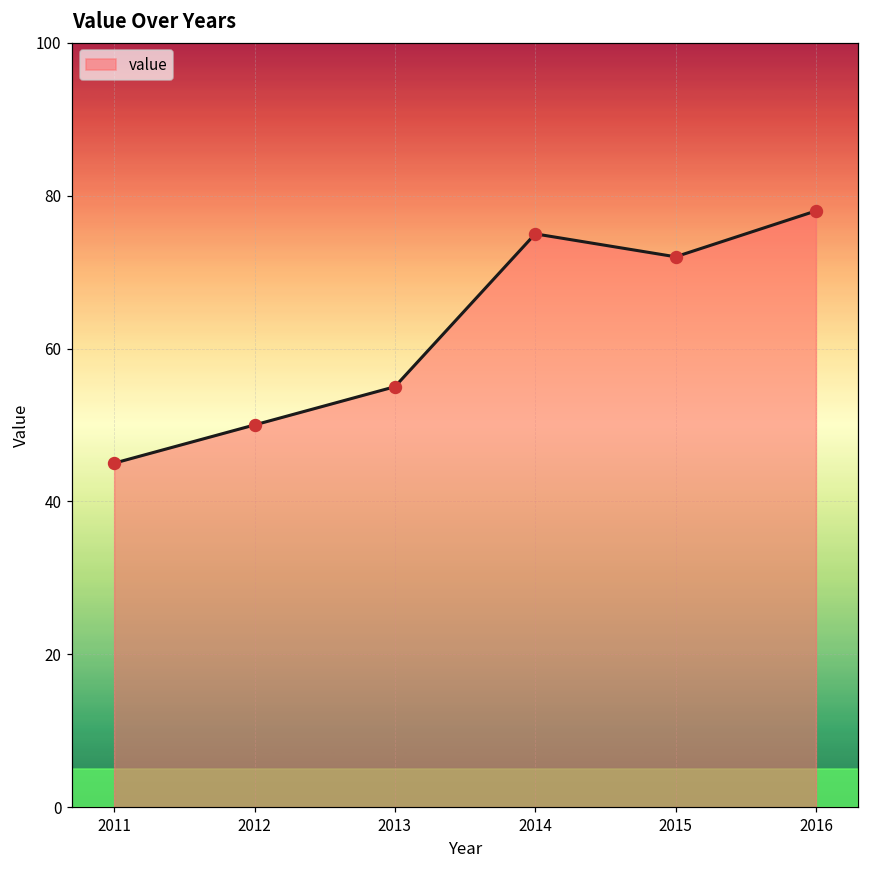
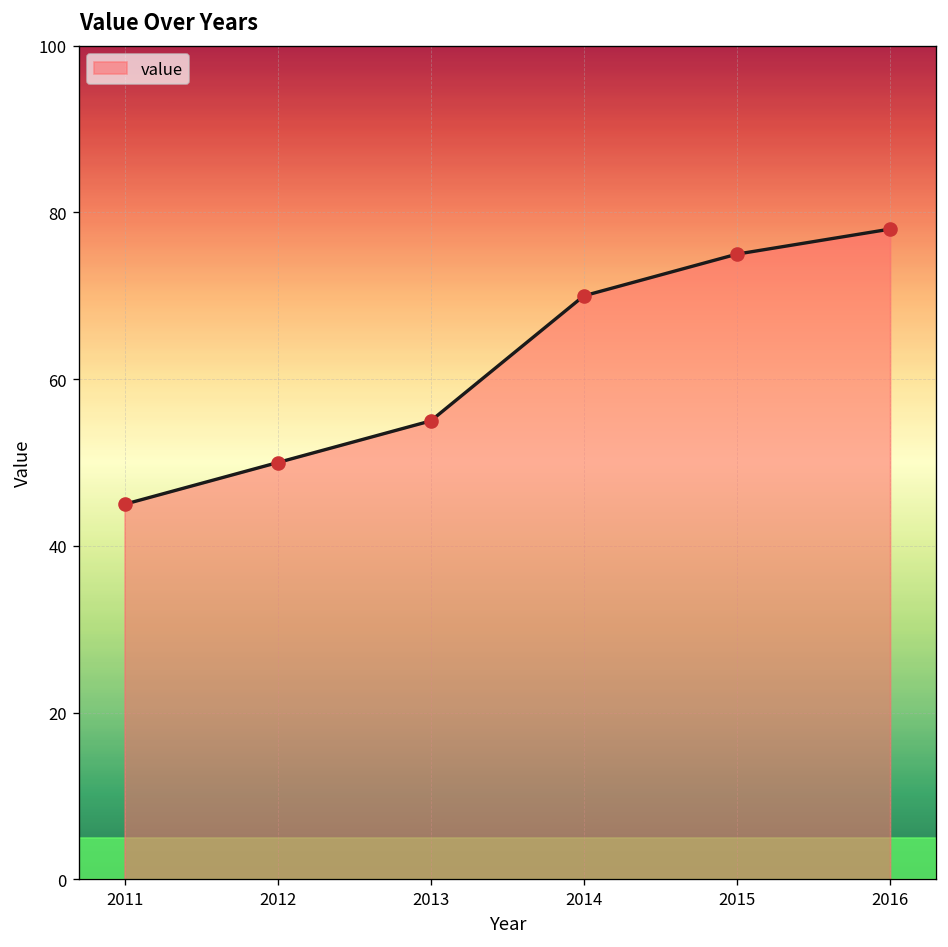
2014: 75 -> 70
2015: 72 -> 75
